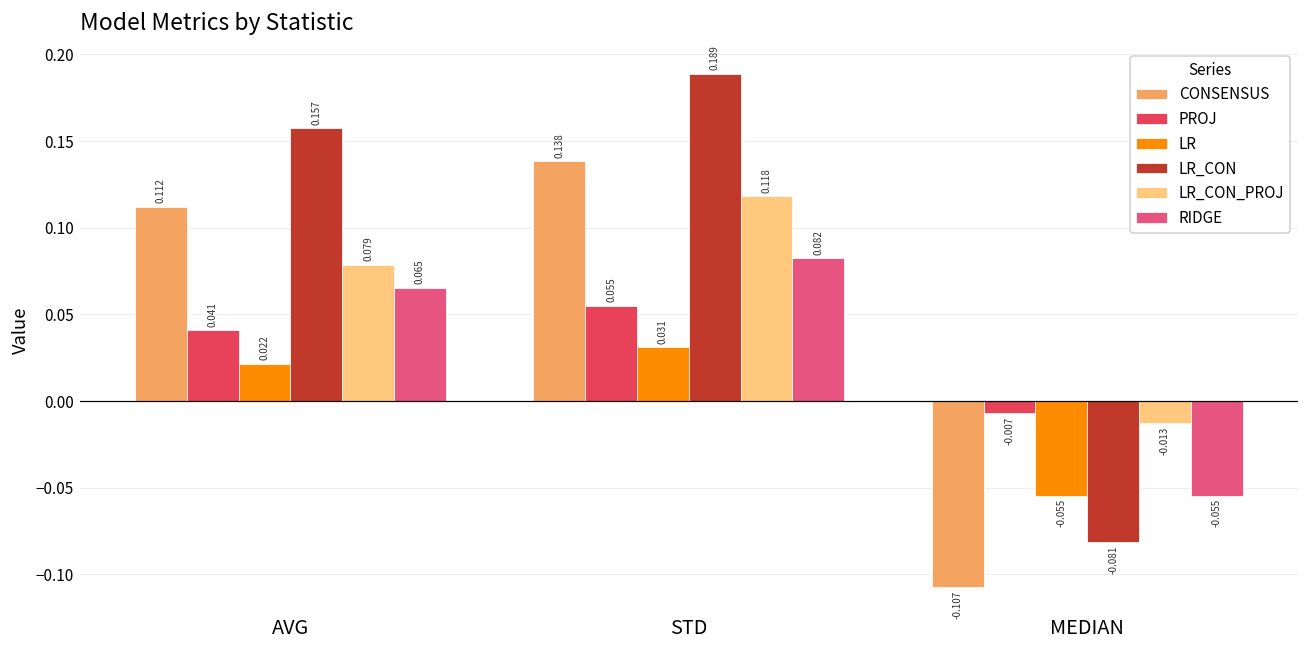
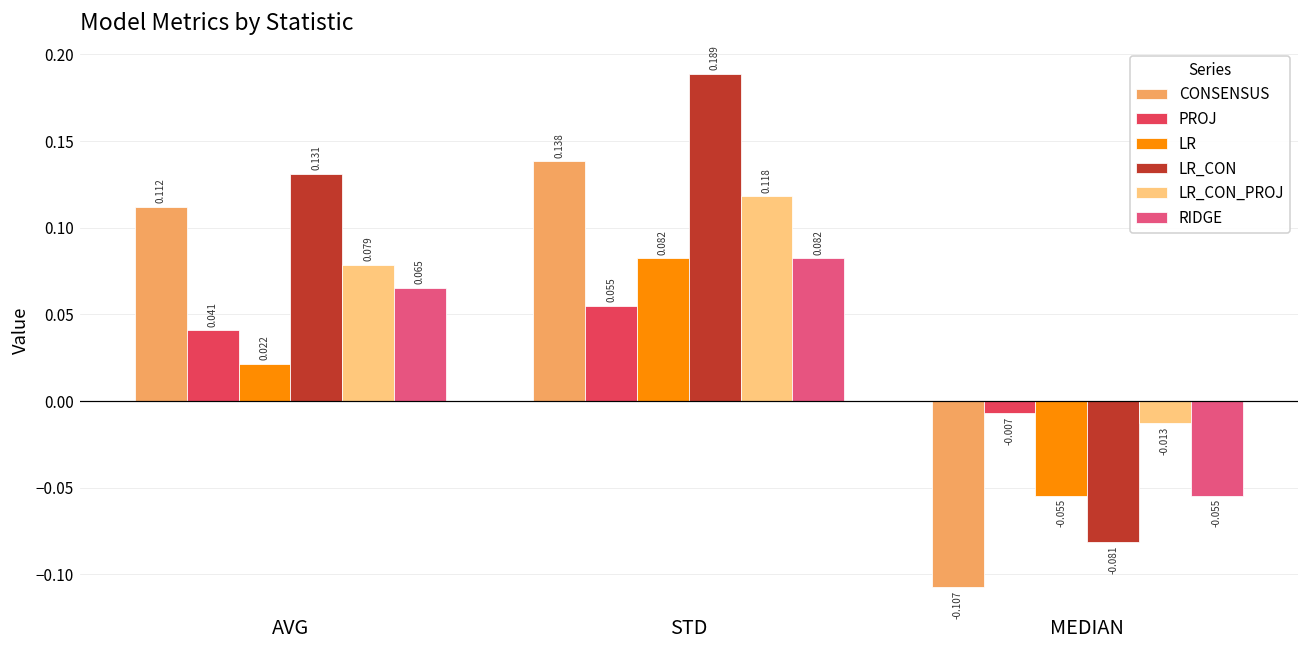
LR_CON, AVG: 0.157 -> 0.131
LR, STD: 0.031 -> 0.082
